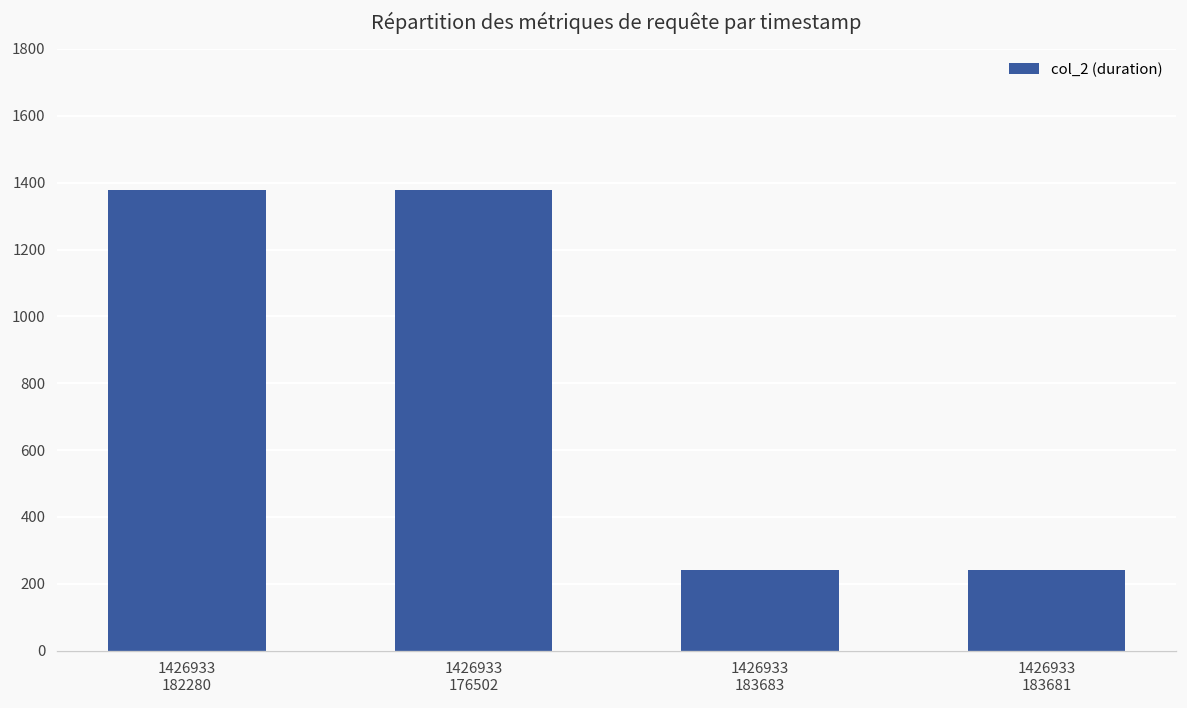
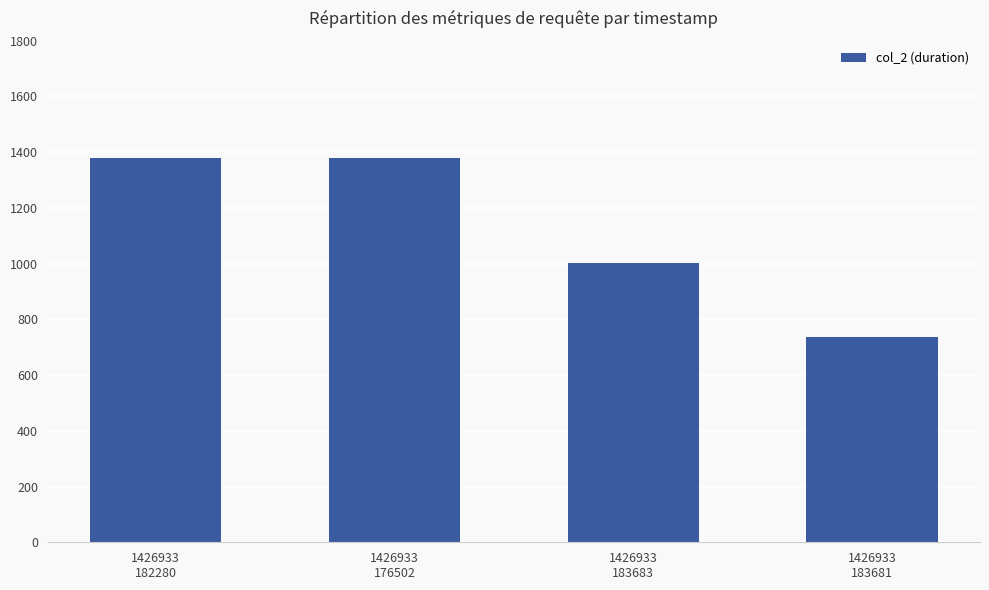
1426933 183683: 240 -> 1000
1426933 183681: 240 -> 740
